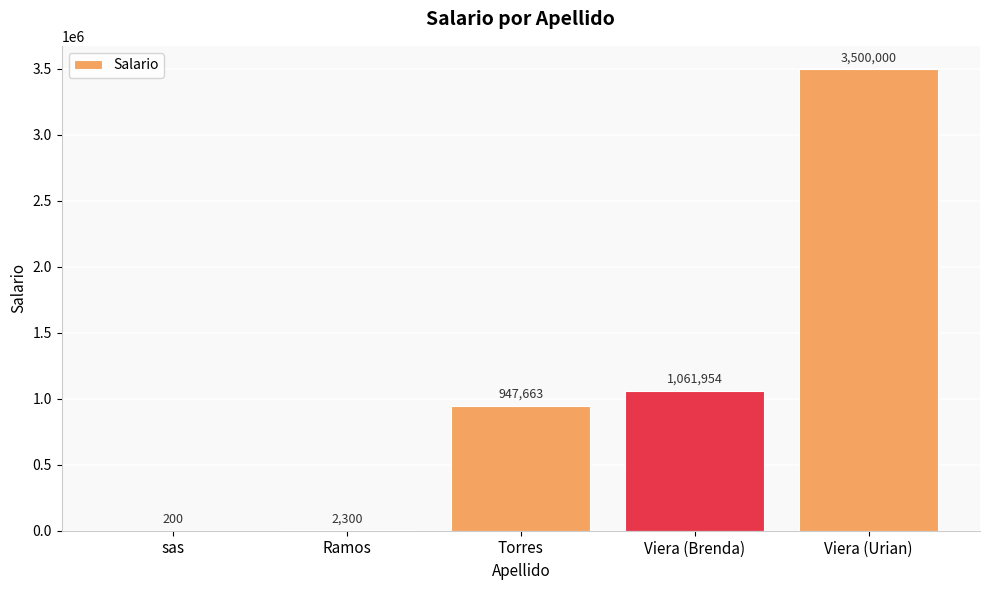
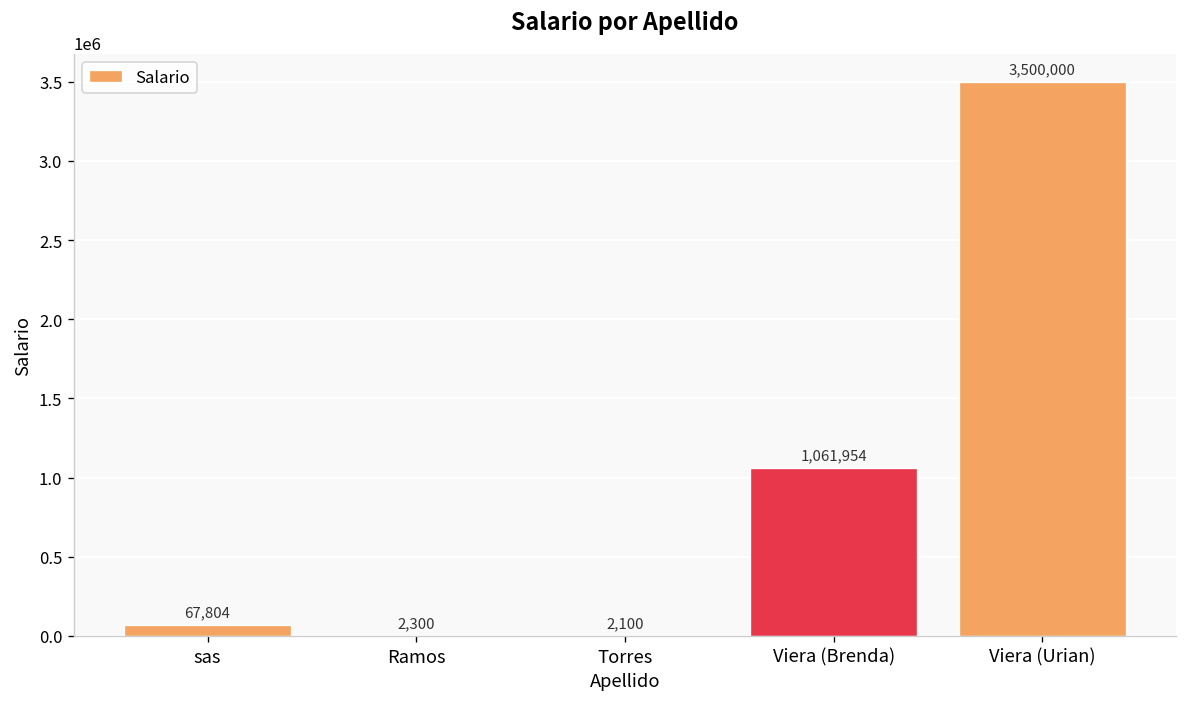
sas: 200 -> 67,804
Torres: 947,663 -> 2,100
